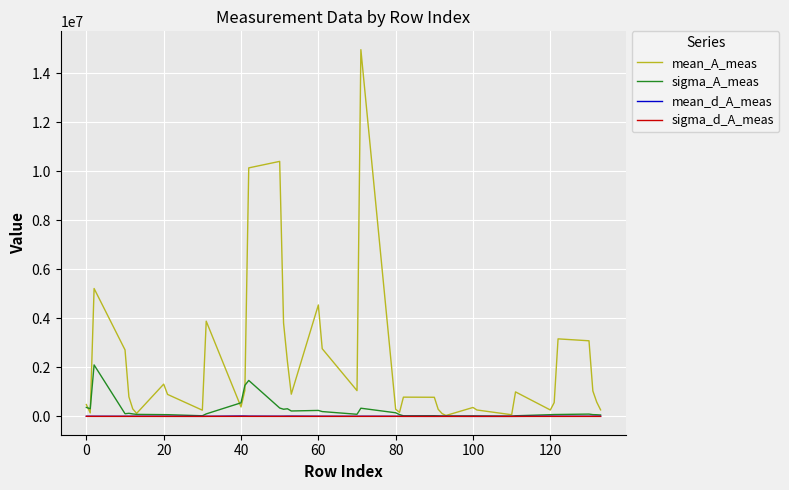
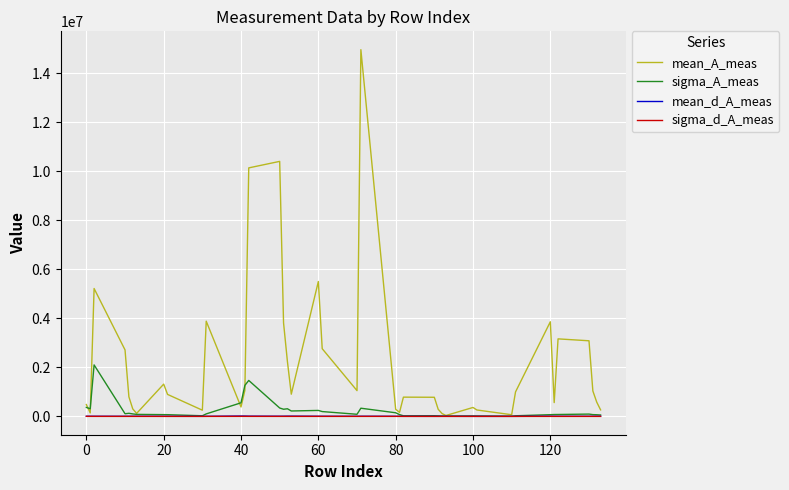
mean_A_meas, 60: 4500000 -> 5500000
mean_A_meas, 120: 300000 -> 3900000
